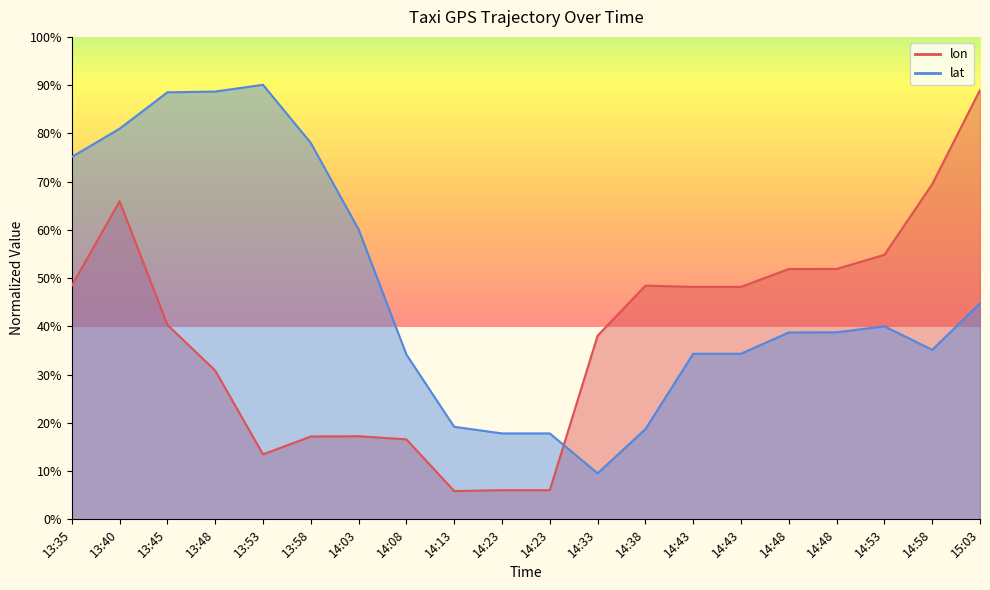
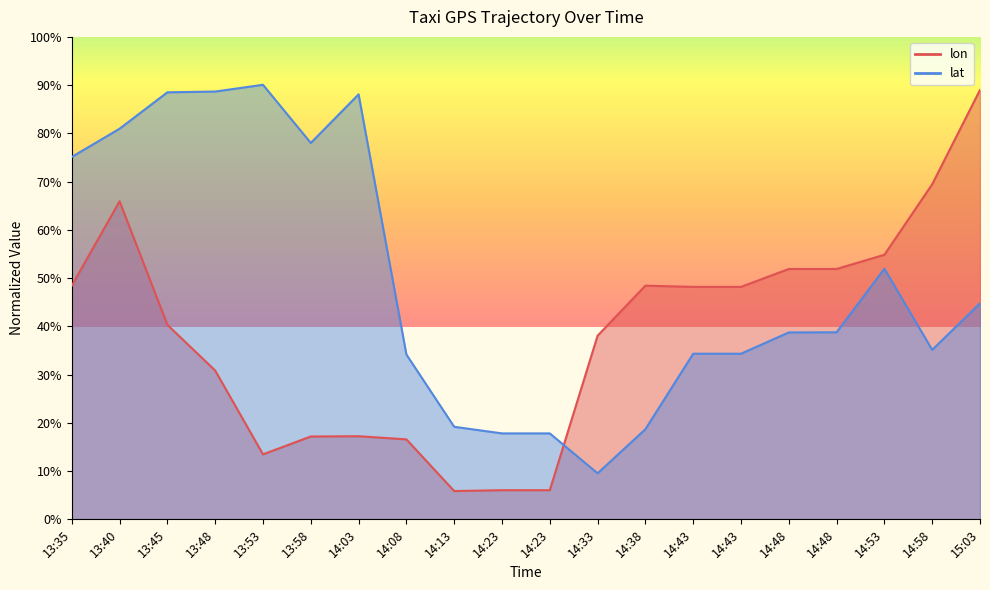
lat, 14:03: 60% -> 88%
lat, 14:53: 40% -> 52%
